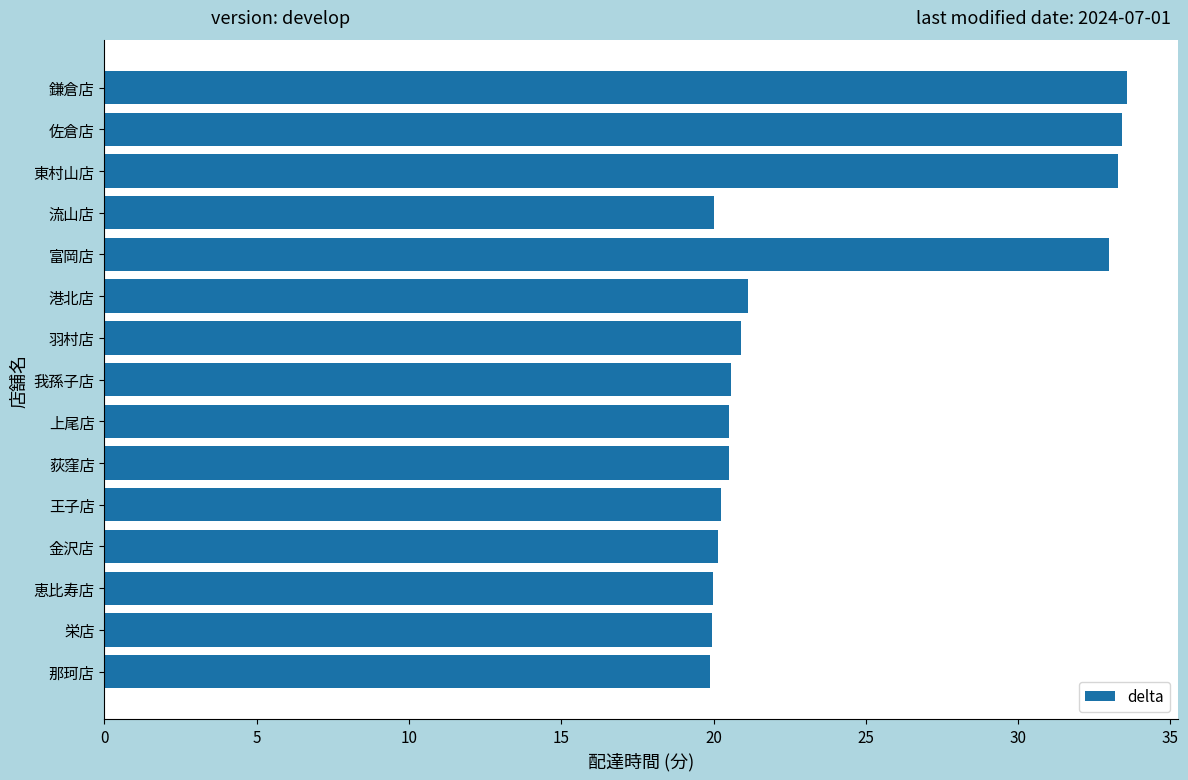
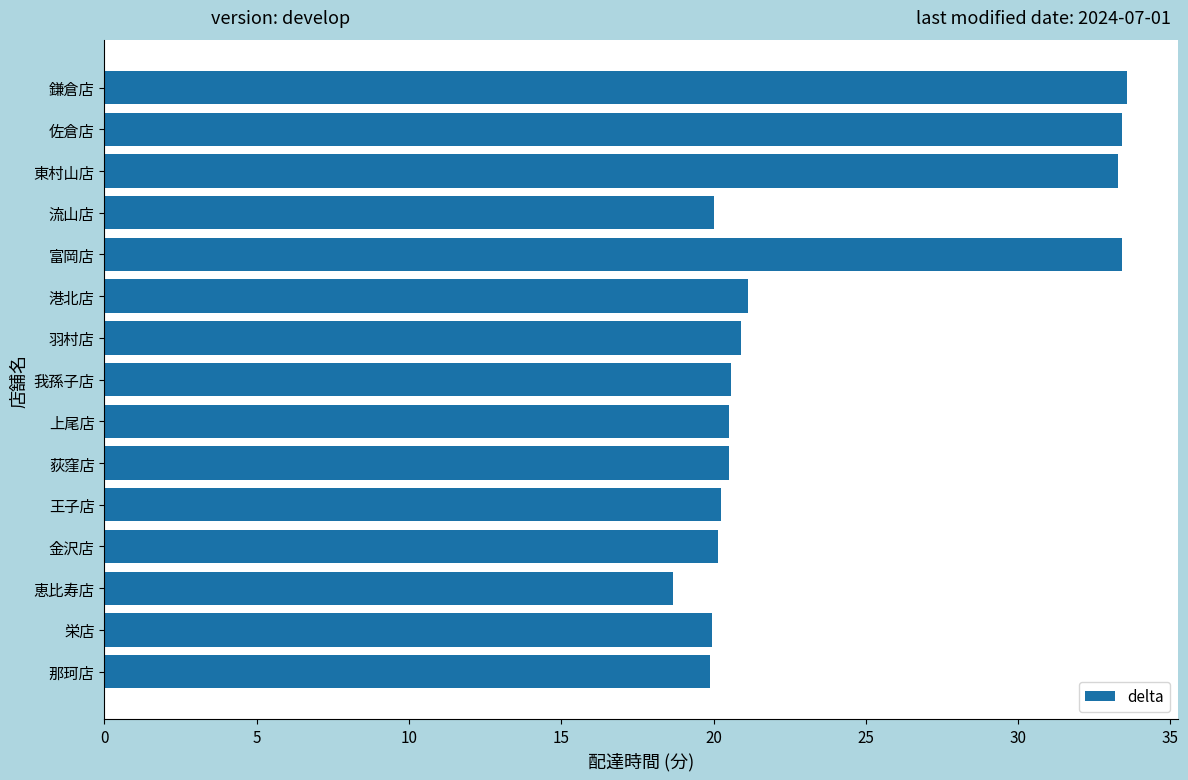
富岡店: 33.0 -> 33.4
恵比寿店: 20.0 -> 18.7
